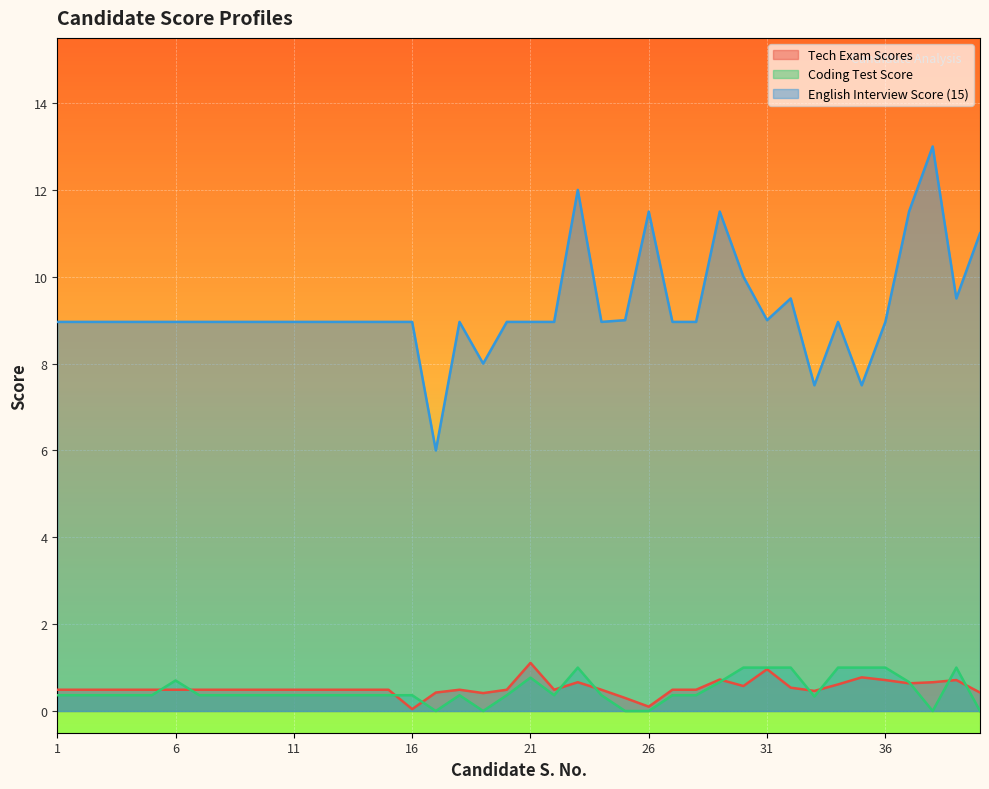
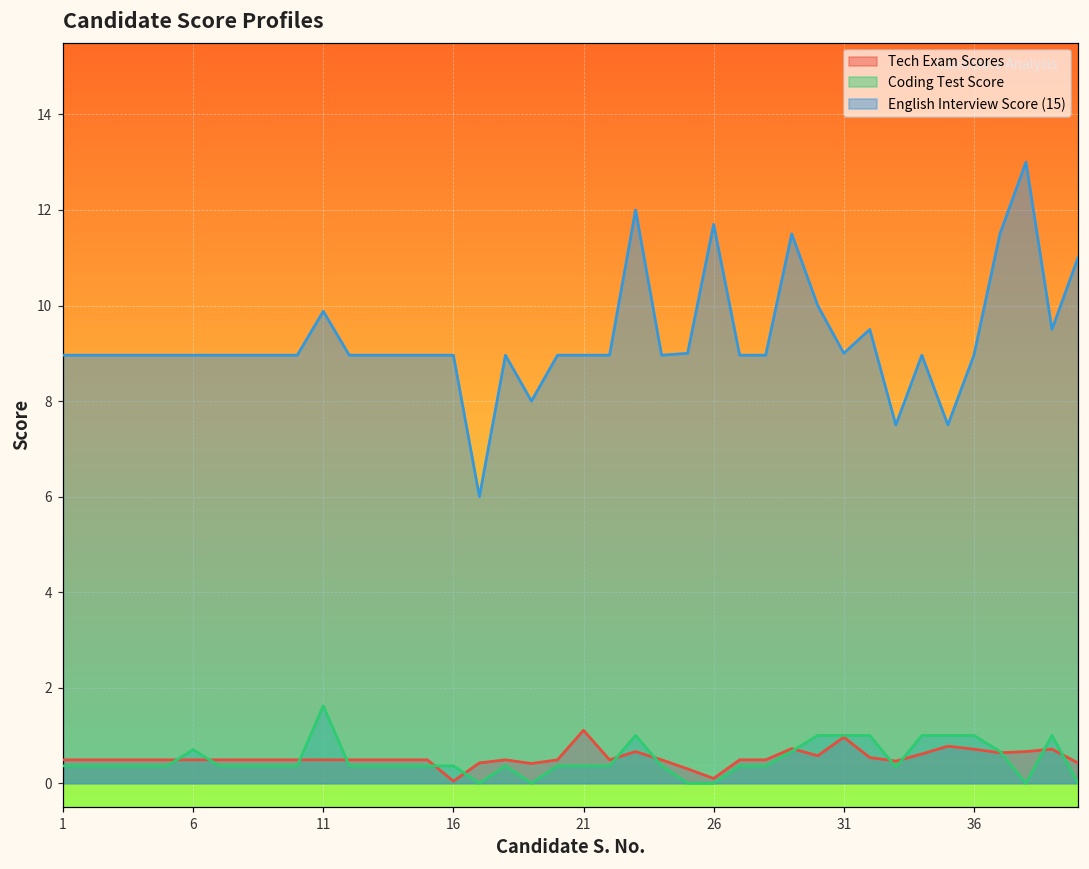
Coding Test Score, 11: 0.4 -> 1.6
English Interview Score (15), 11: 9.0 -> 9.9
Coding Test Score, 21: 0.8 -> 0.4
English Interview Score (15), 26: 11.5 -> 11.7
